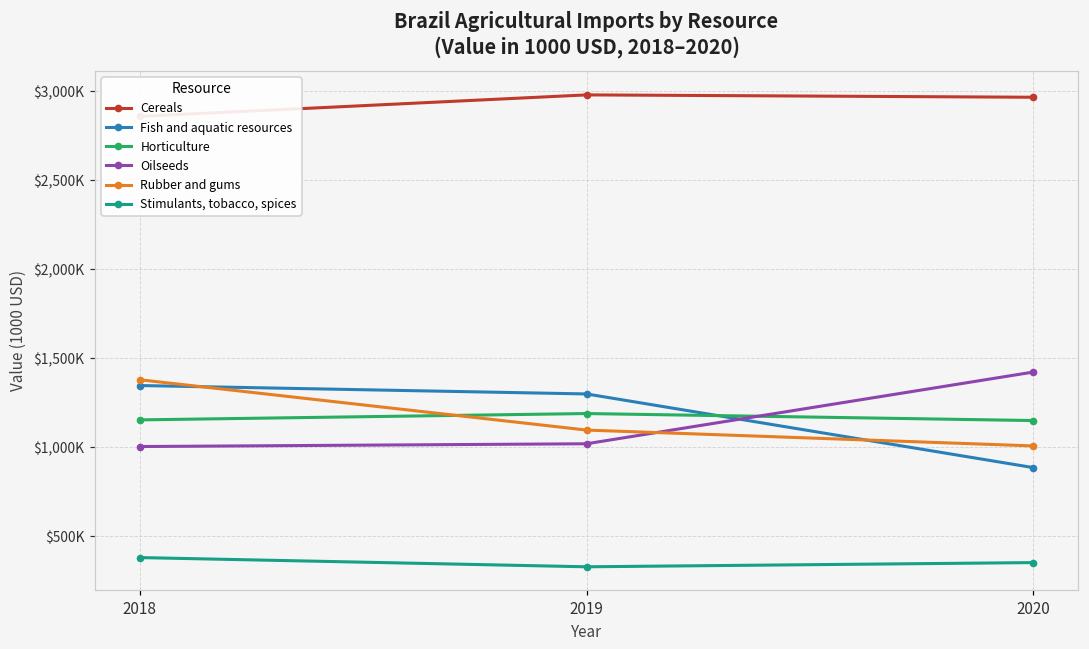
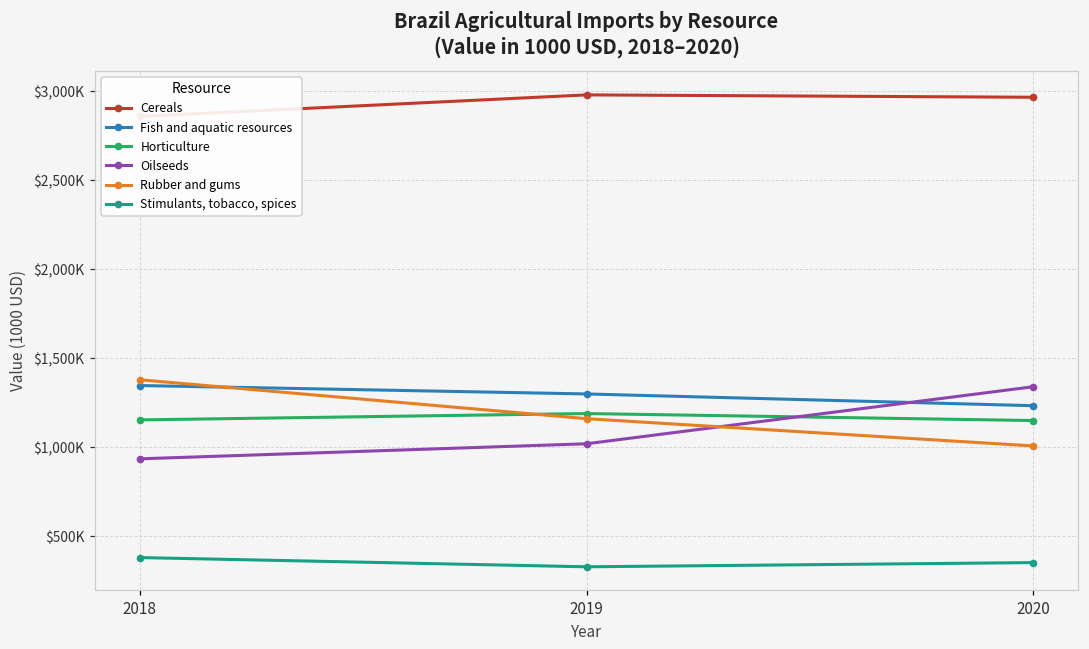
Oilseeds, 2018: $1,000,000 -> $930,000
Rubber and gums, 2019: $1,100,000 -> $1,160,000
Fish and aquatic resources, 2020: $880,000 -> $1,230,000
Oilseeds, 2020: $1,420,000 -> $1,340,000
